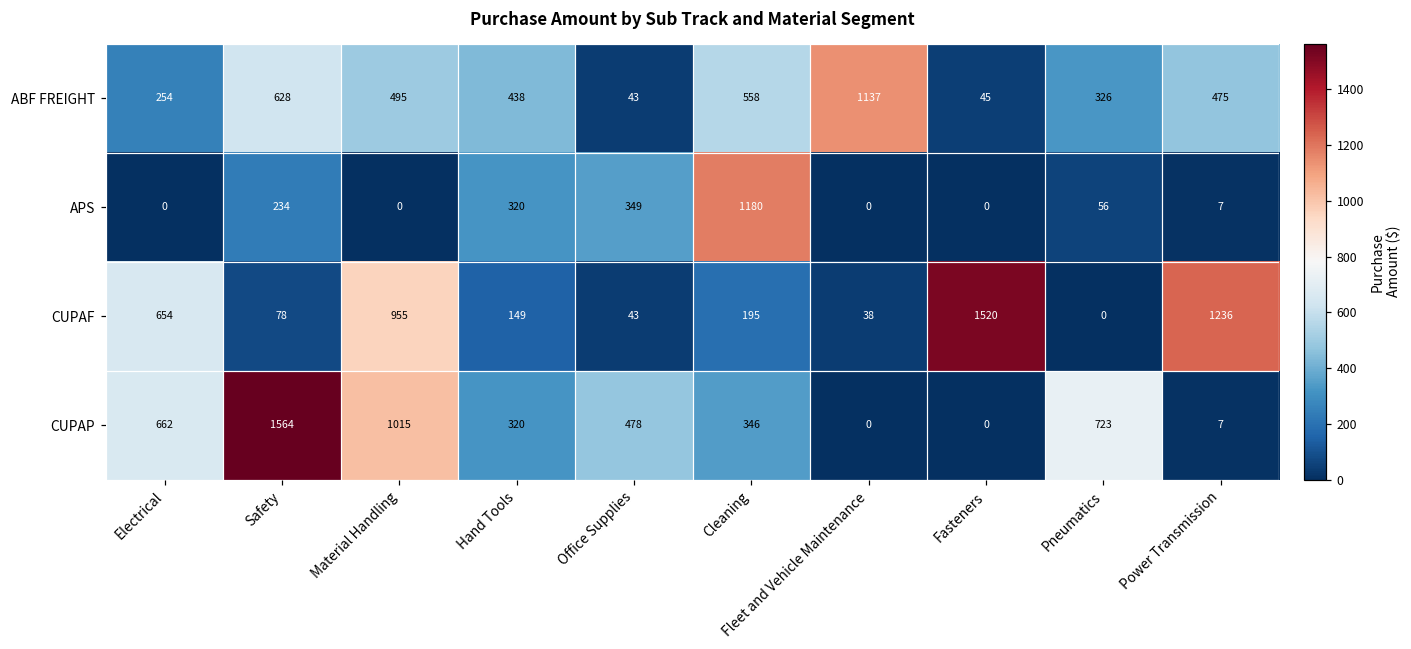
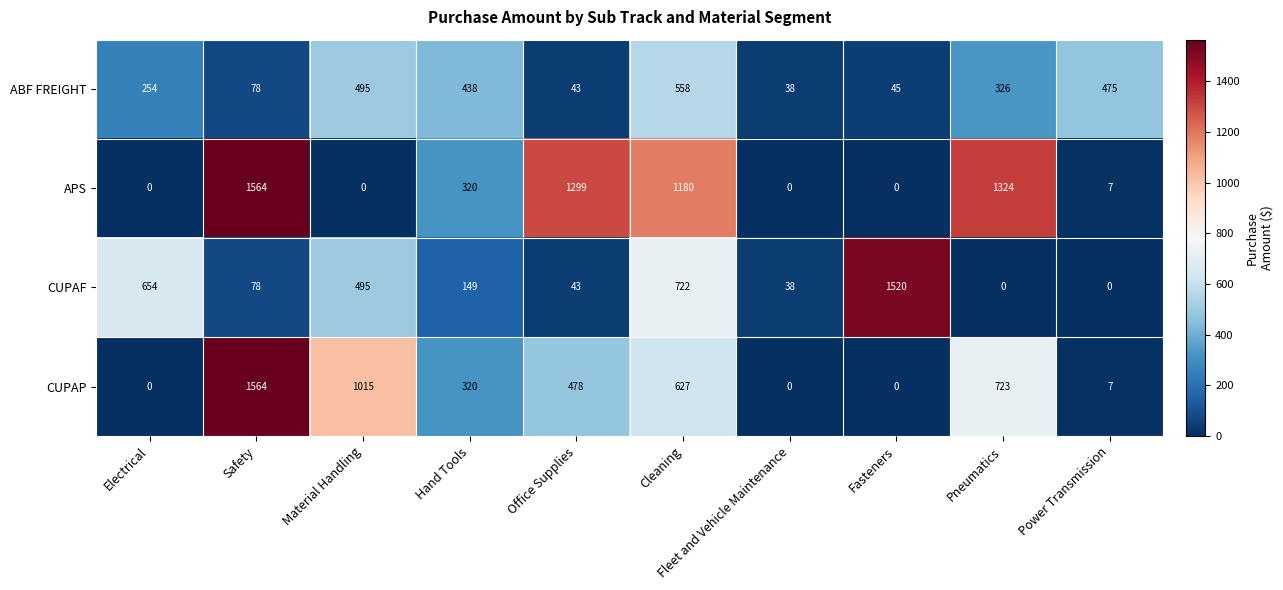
ABF FREIGHT, Safety: 628 -> 78
ABF FREIGHT, Fleet and Vehicle Maintenance: 1137 -> 38
APS, Safety: 234 -> 1564
APS, Office Supplies: 349 -> 1299
APS, Pneumatics: 56 -> 1324
CUPAF, Material Handling: 955 -> 495
CUPAF, Cleaning: 195 -> 722
CUPAF, Power Transmission: 1236 -> 0
CUPAP, Electrical: 662 -> 0
CUPAP, Cleaning: 346 -> 627
